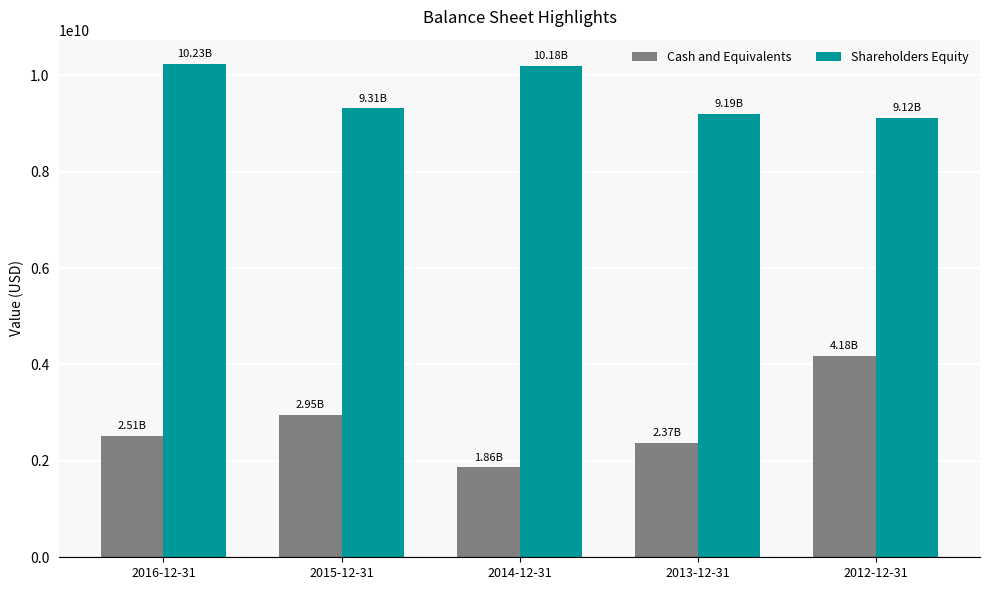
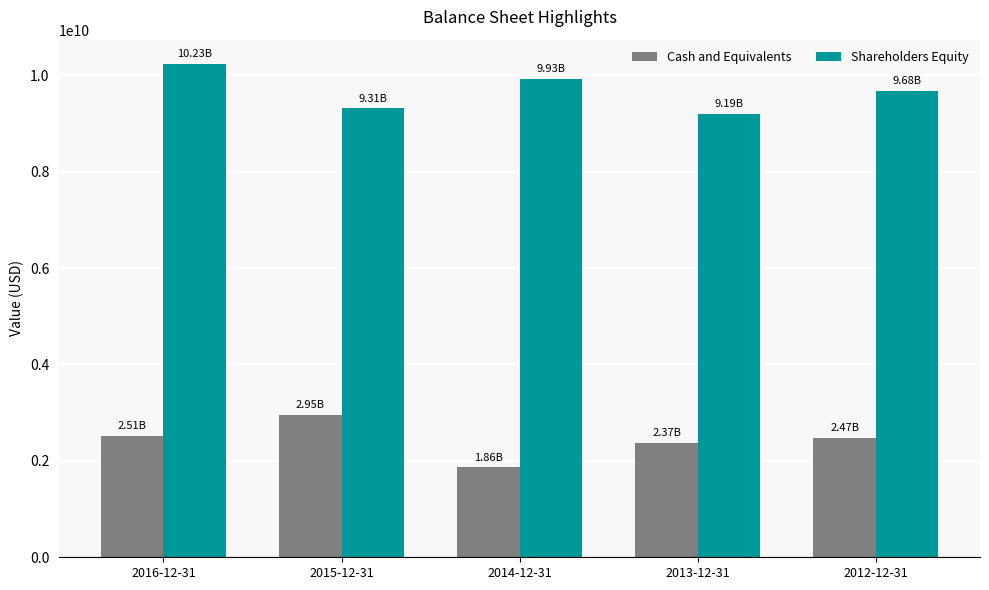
Shareholders Equity, 2014-12-31: 10.18B -> 9.93B
Cash and Equivalents, 2012-12-31: 4.18B -> 2.47B
Shareholders Equity, 2012-12-31: 9.12B -> 9.68B
